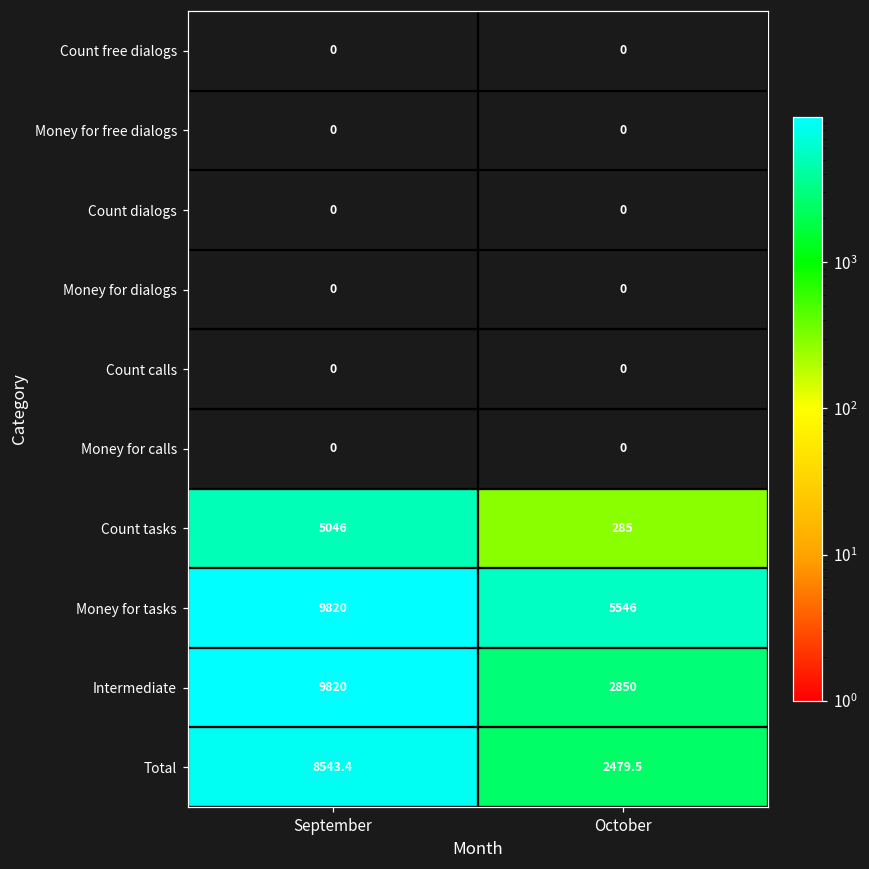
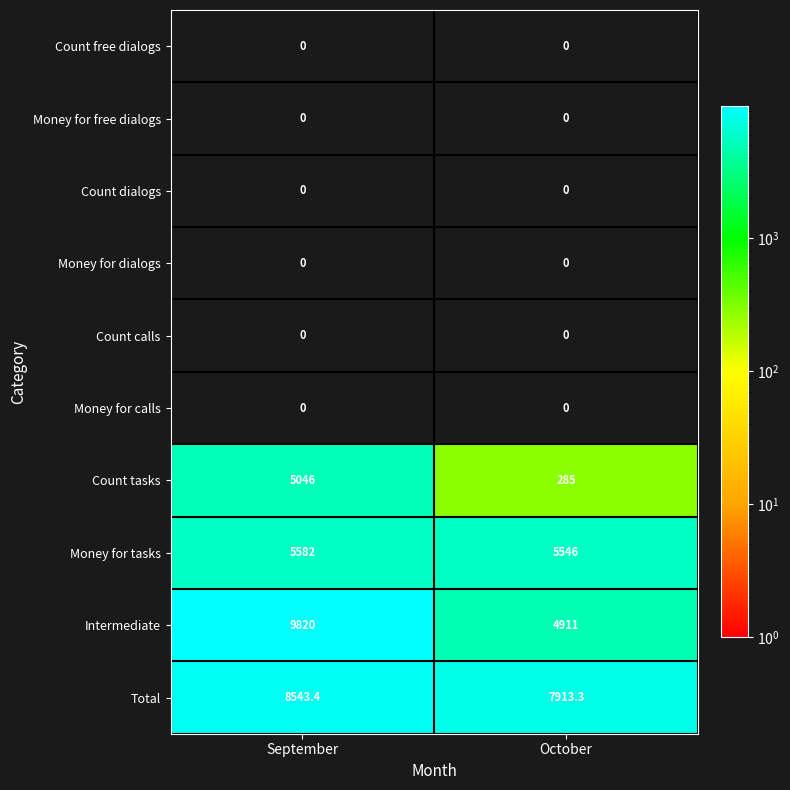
Money for tasks, September: 9820 -> 5582
Intermediate, October: 2850 -> 4911
Total, October: 2479.5 -> 7913.3
